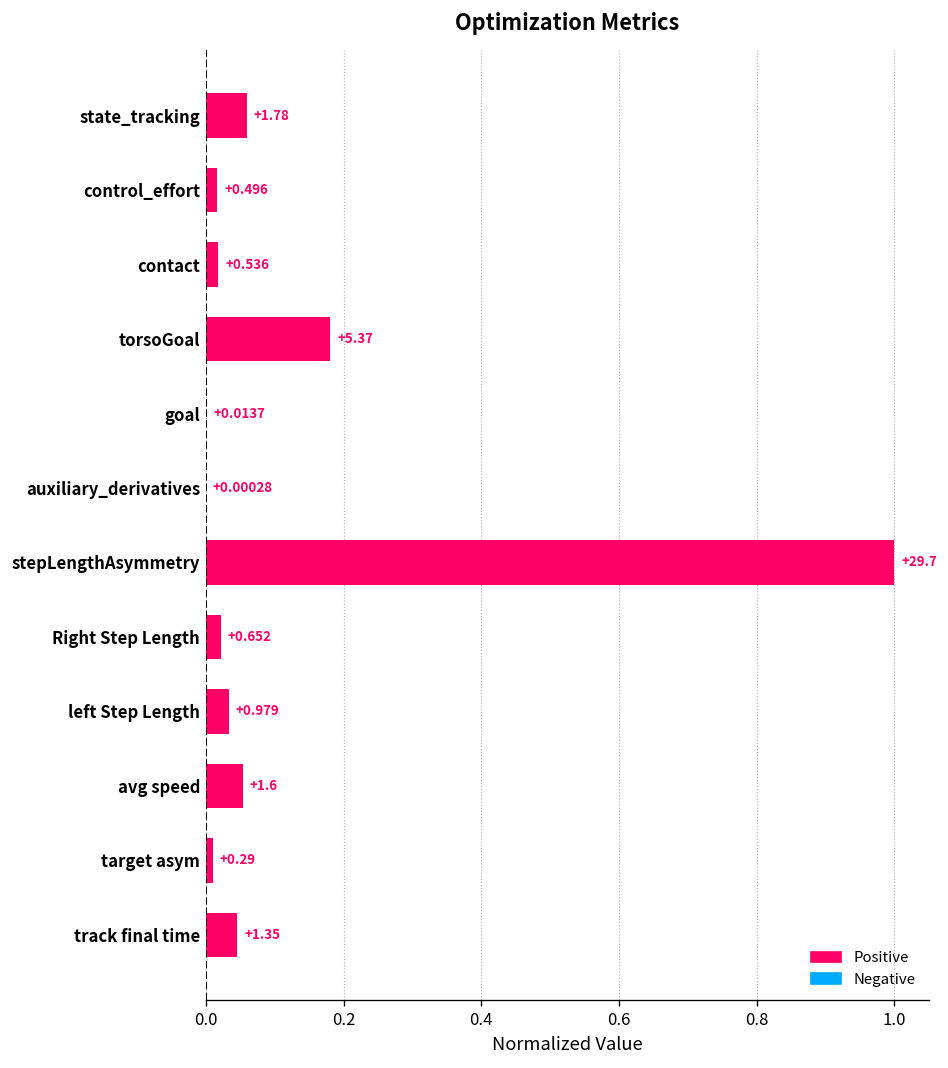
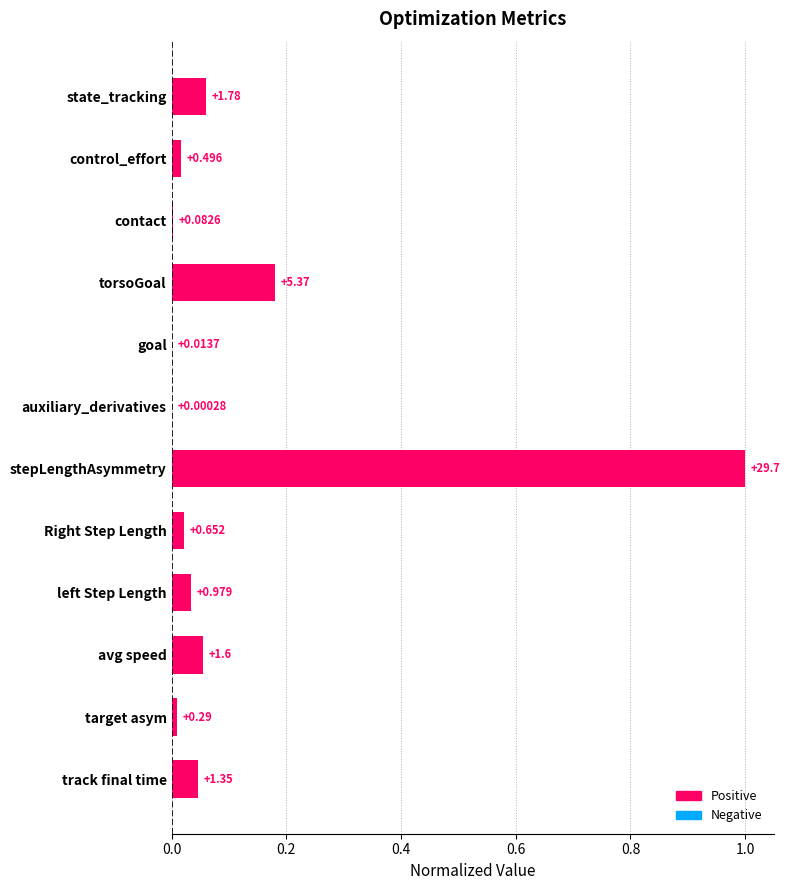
contact: +0.536 -> +0.0826
